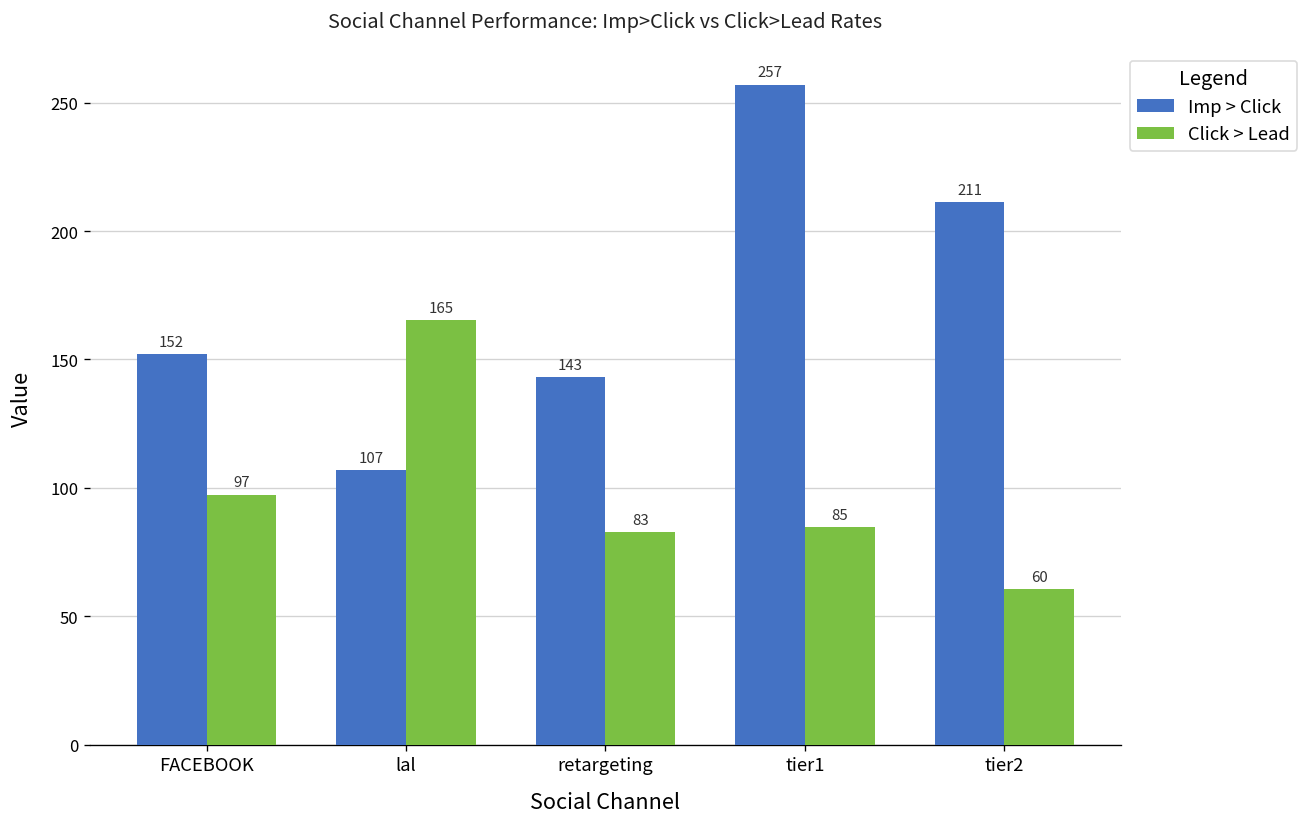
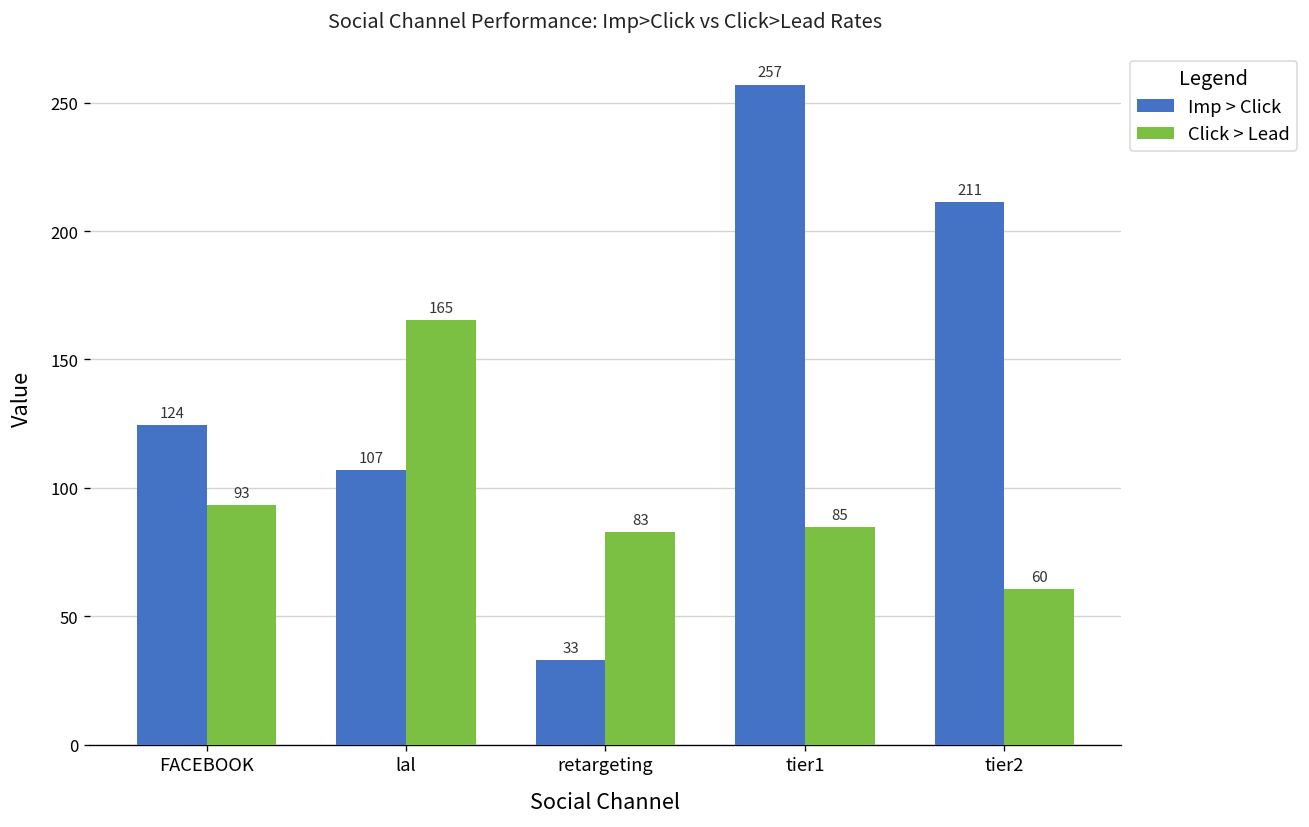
Imp > Click, FACEBOOK: 152 -> 124
Click > Lead, FACEBOOK: 97 -> 93
Imp > Click, retargeting: 143 -> 33
